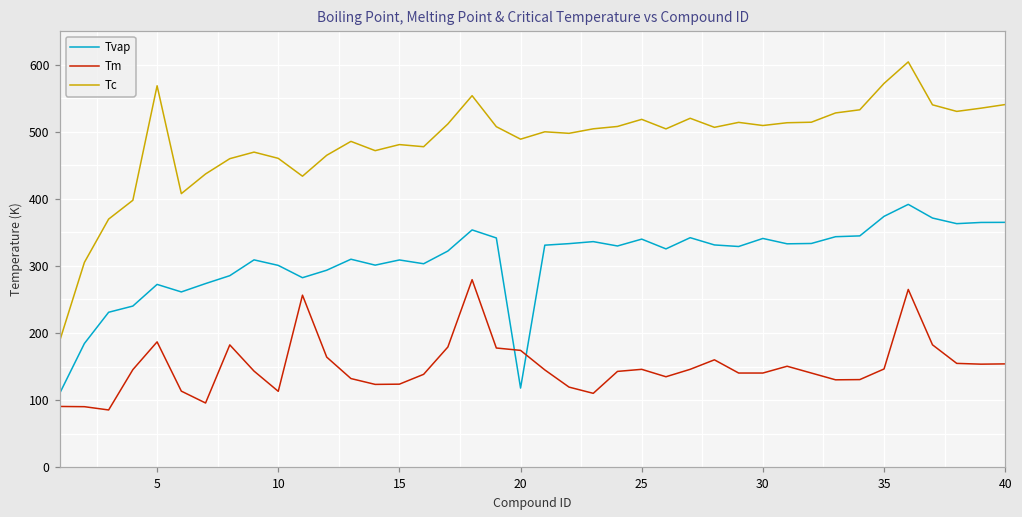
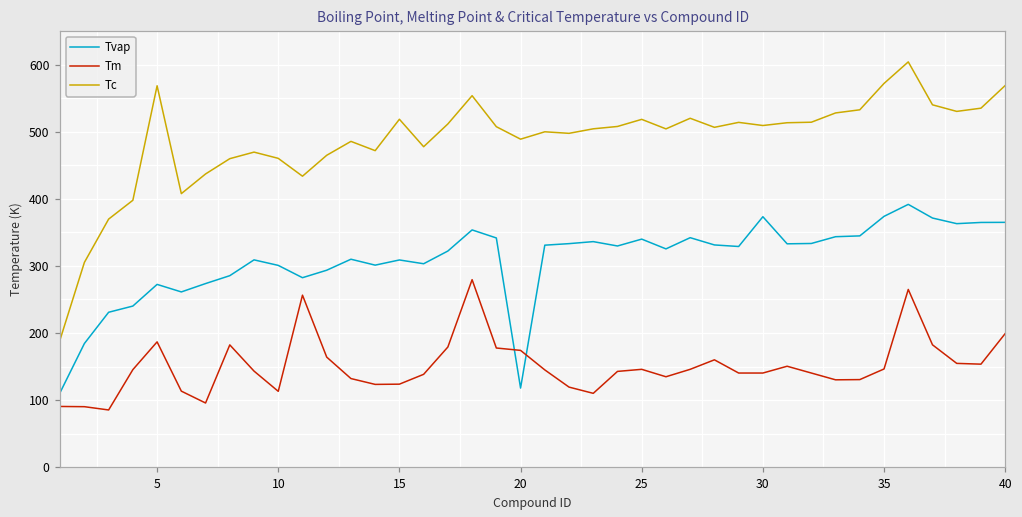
Tc, 15: 480 -> 520
Tvap, 30: 340 -> 370
Tm, 40: 150 -> 200
Tc, 40: 540 -> 570
